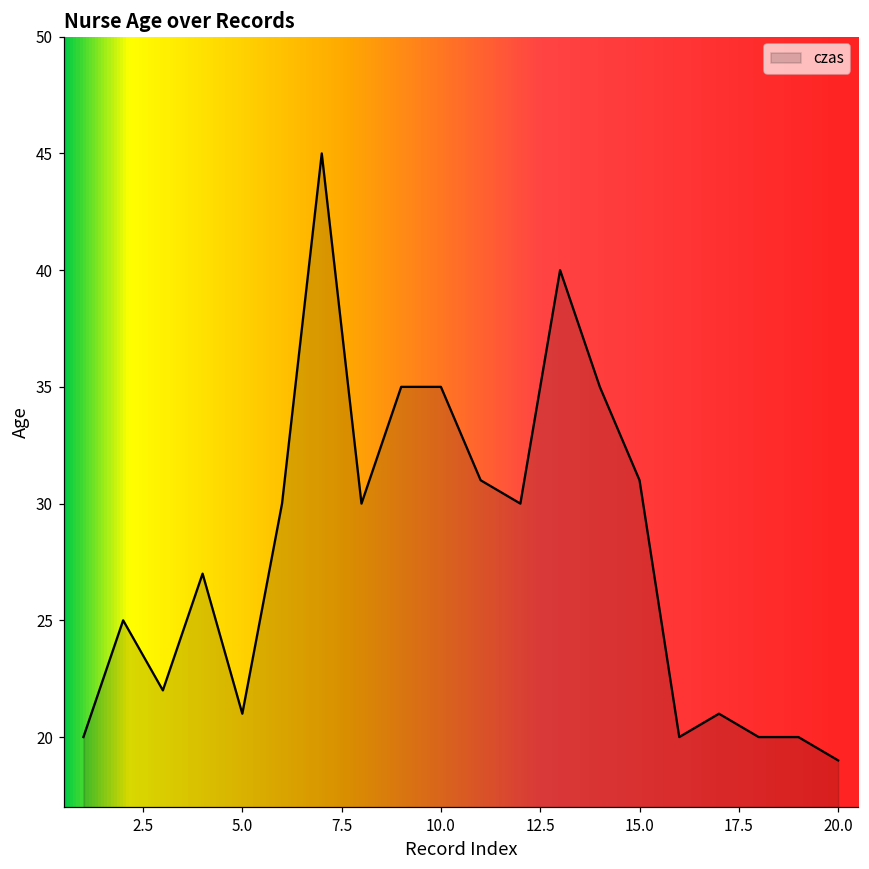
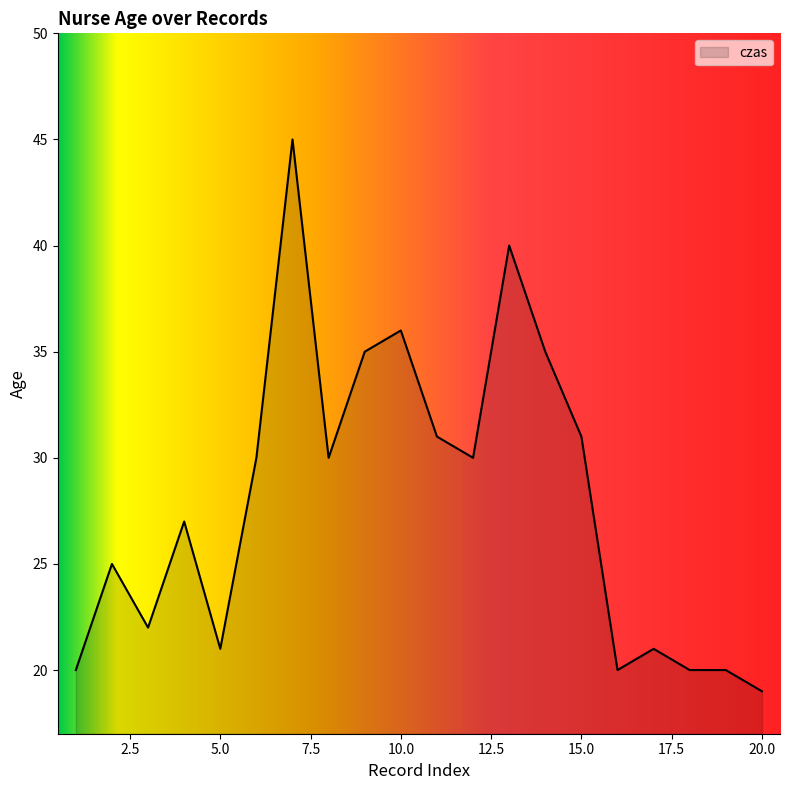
10.0: 35 -> 36
